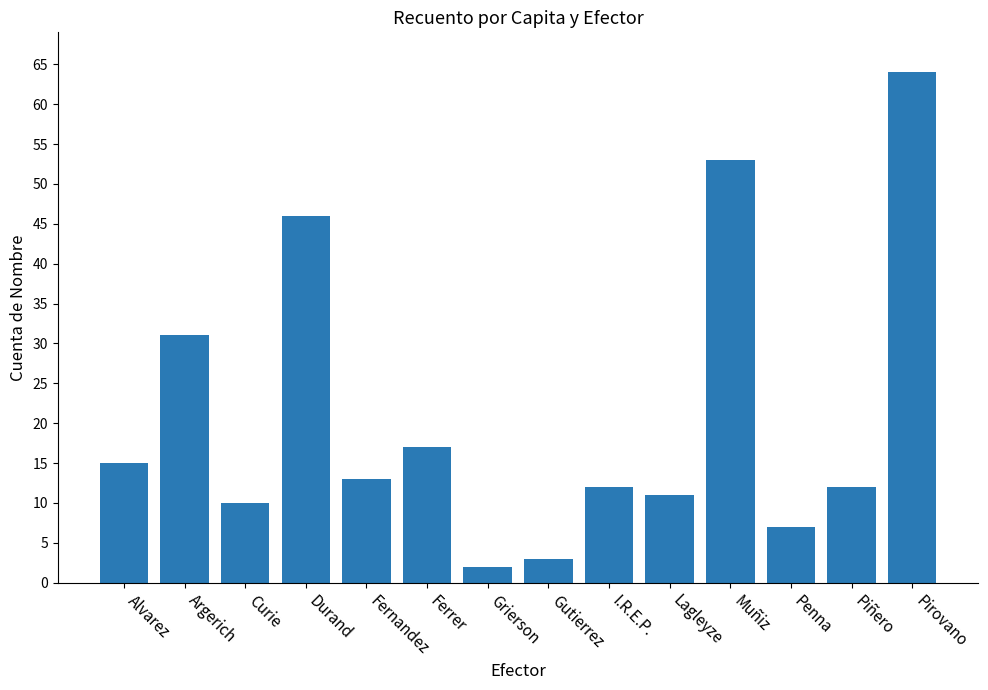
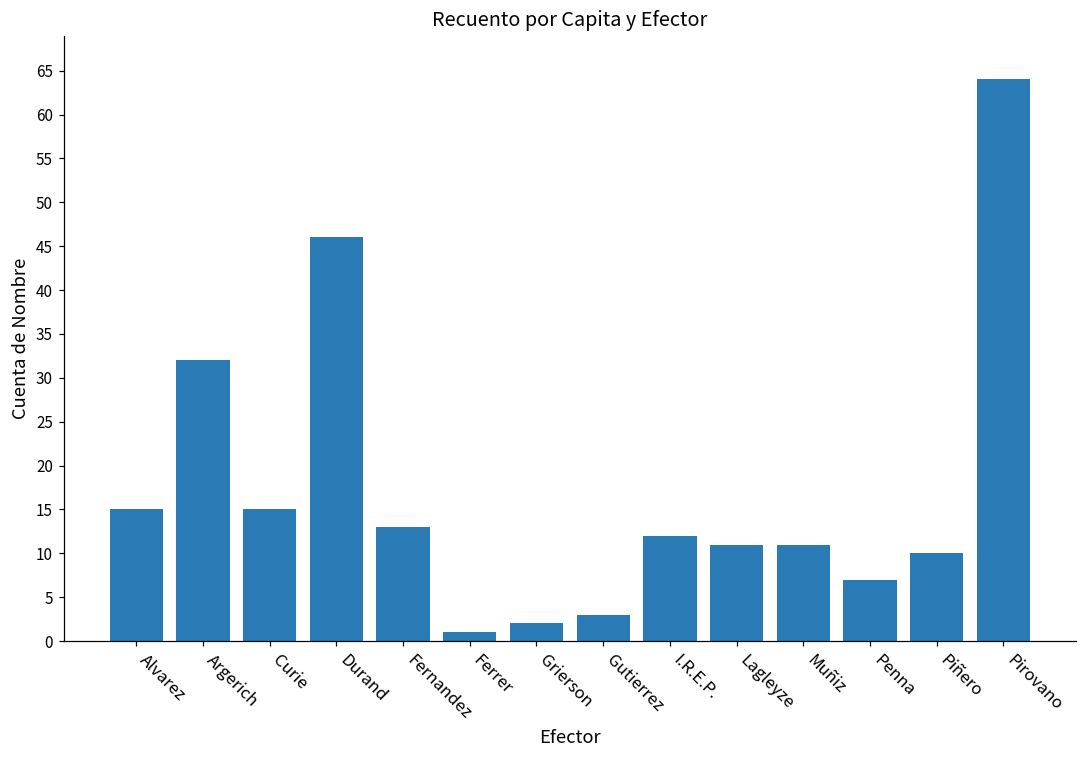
Argerich: 31 -> 32
Curie: 10 -> 15
Ferrer: 17 -> 1
Muñiz: 53 -> 11
Piñero: 12 -> 10
